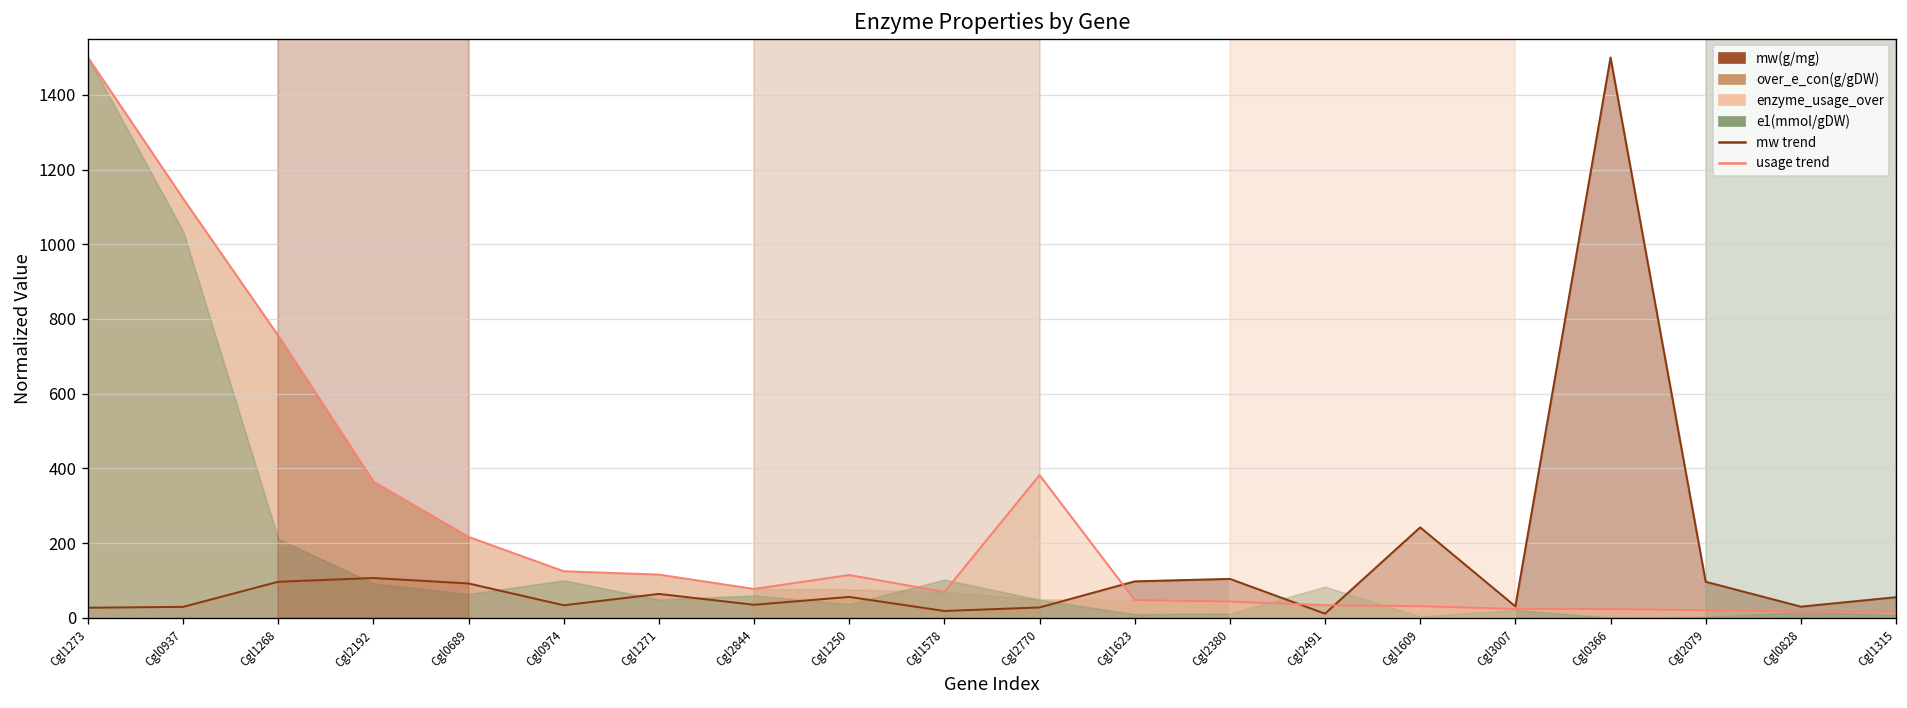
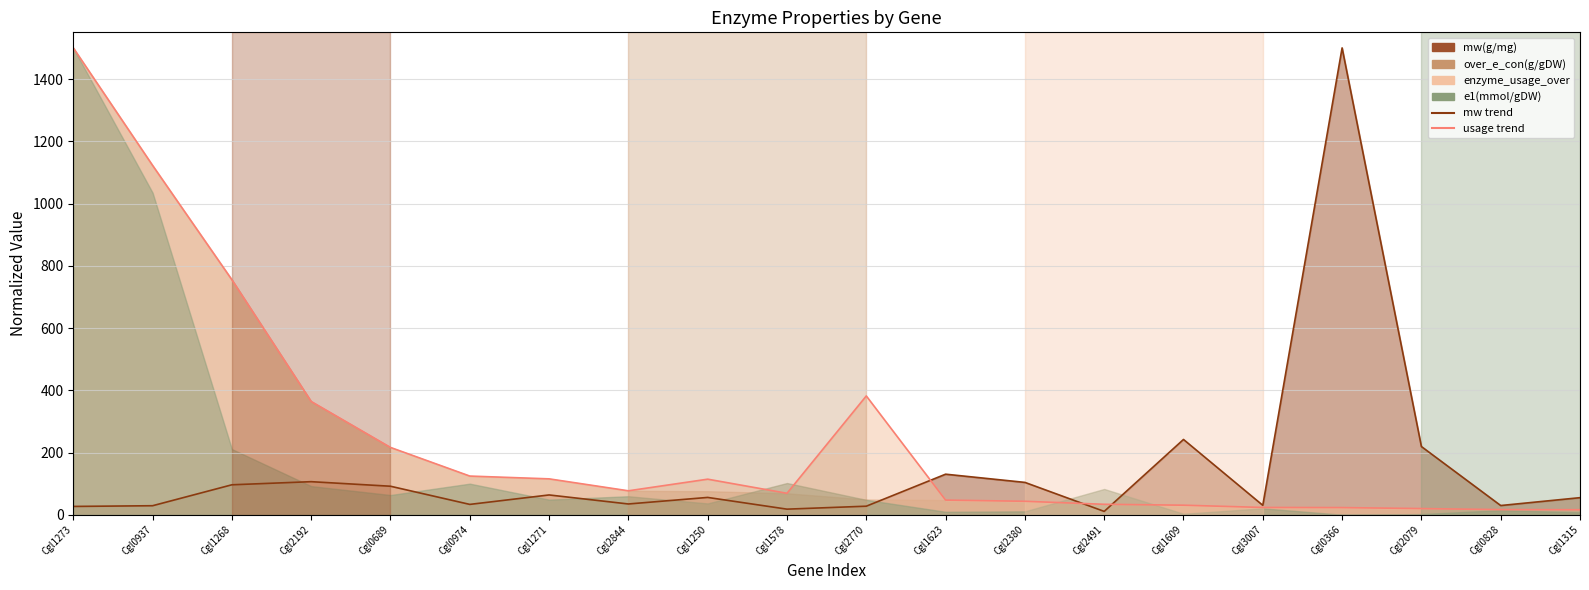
mw(g/mg), Cgl1623: 100 -> 130
mw(g/mg), Cgl2079: 100 -> 220
